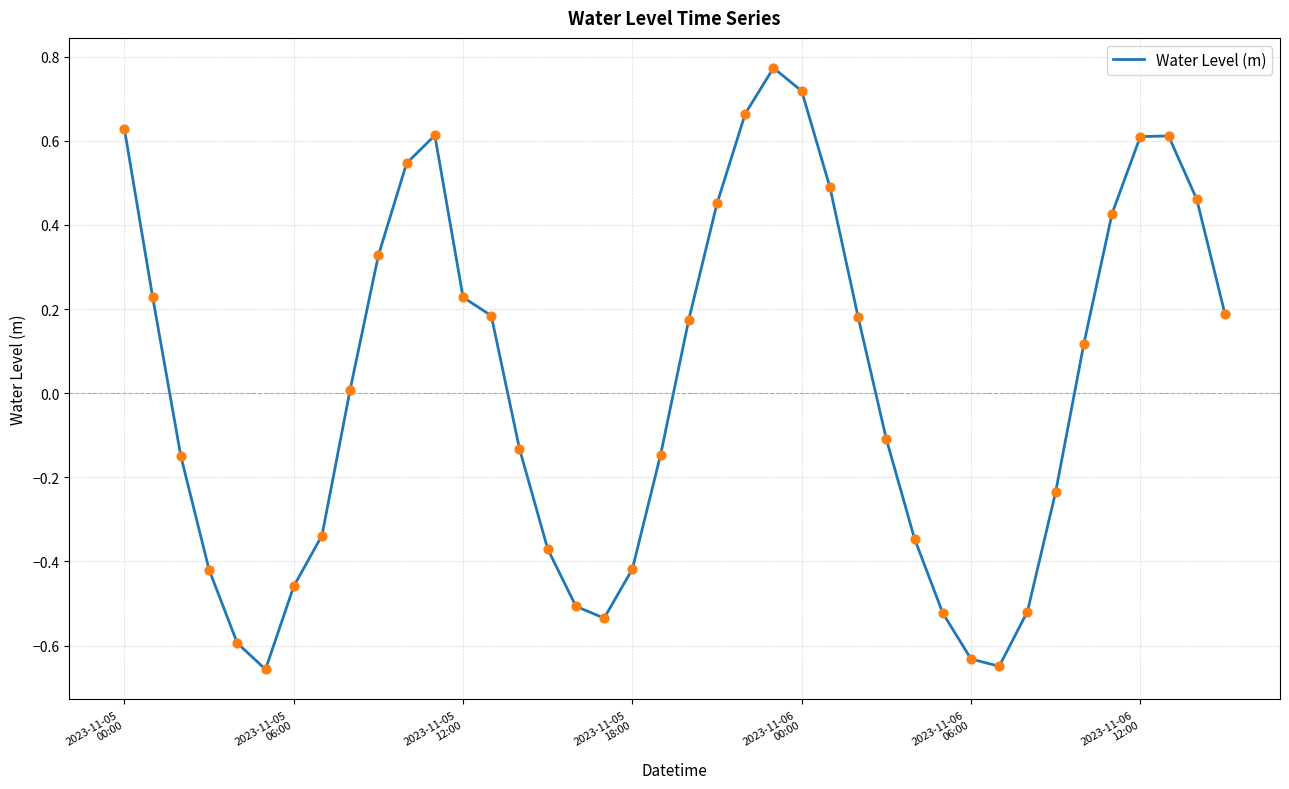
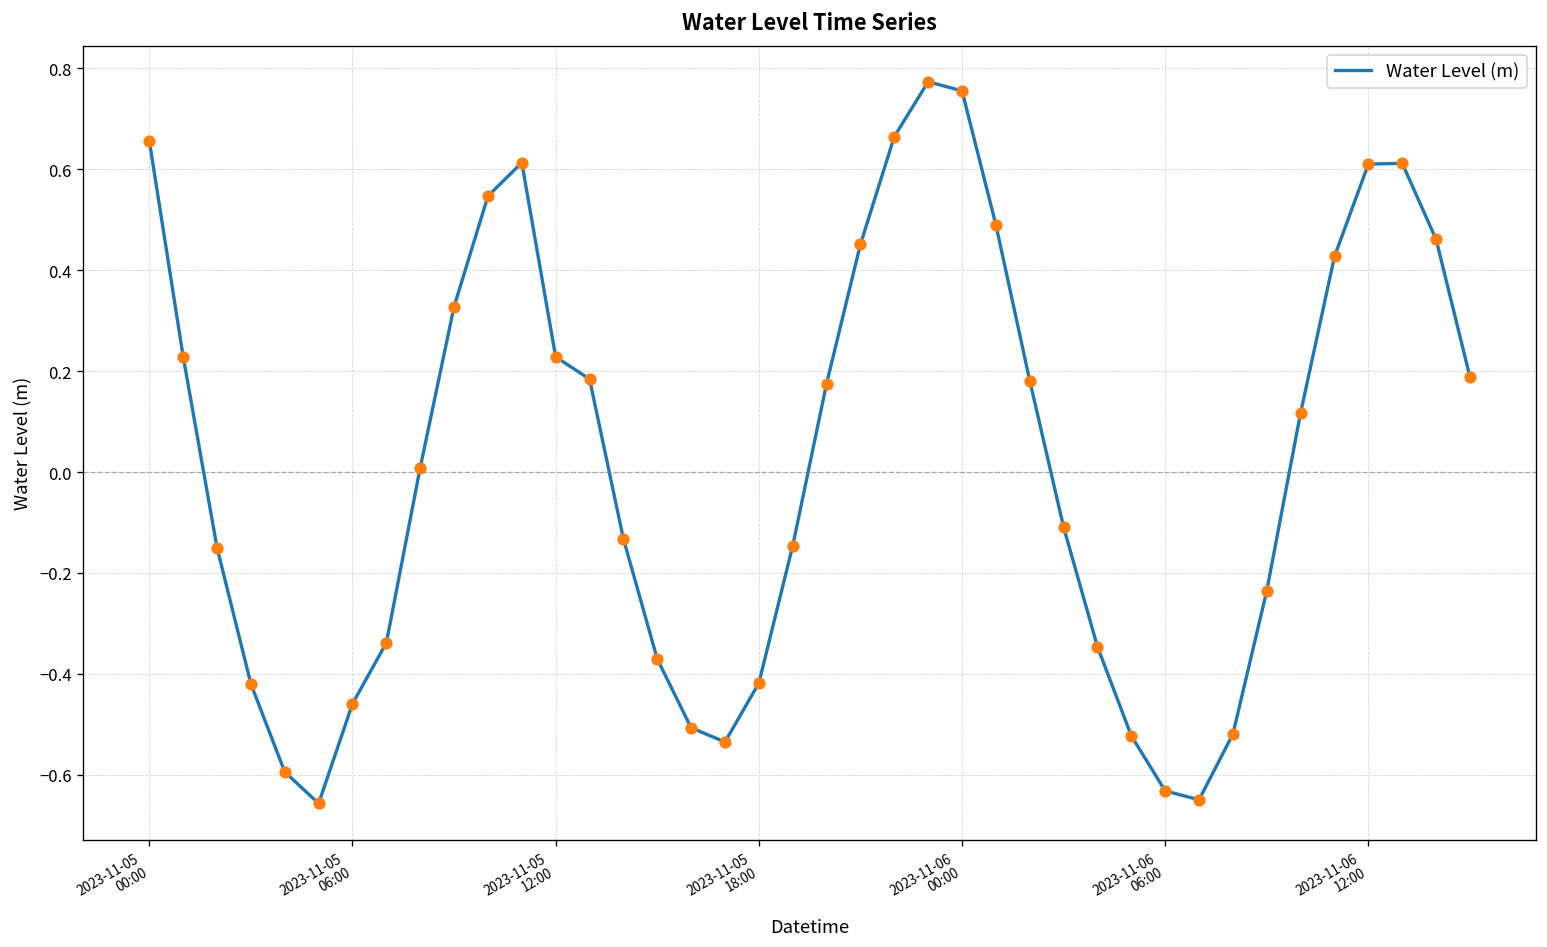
2023-11-05 00:00: 0.63 -> 0.66
2023-11-06 00:00: 0.72 -> 0.76
